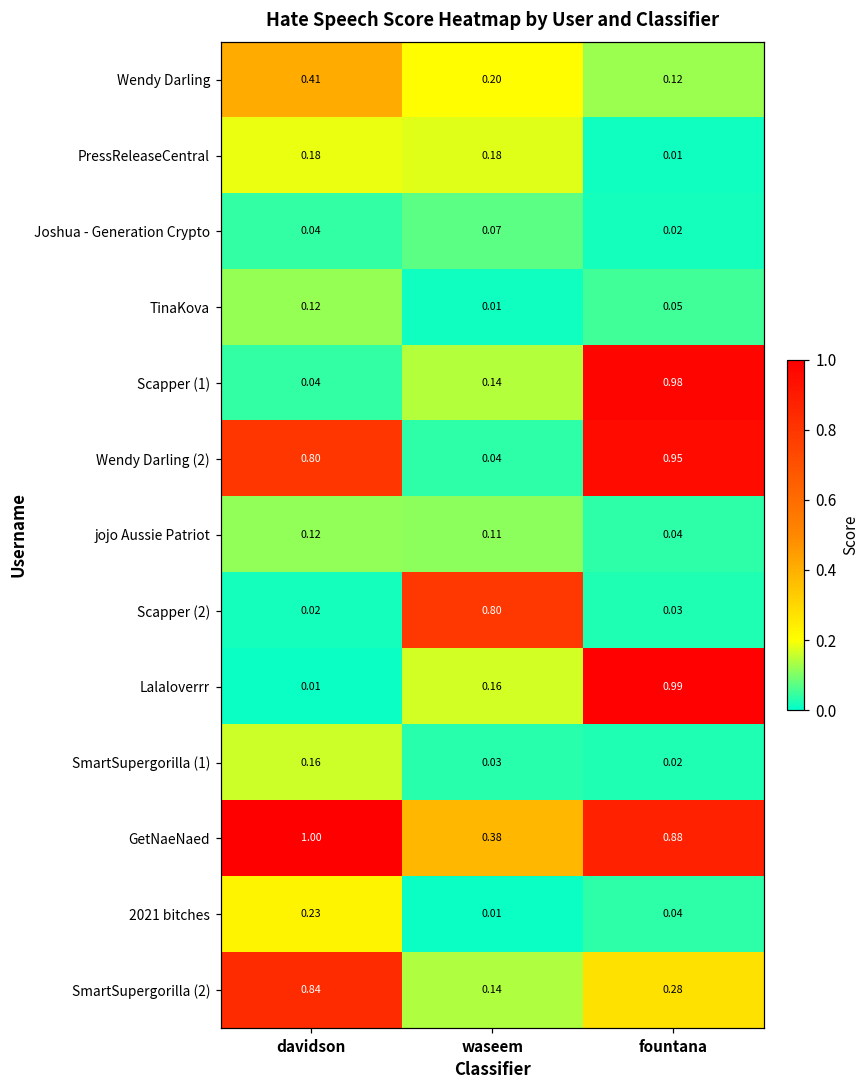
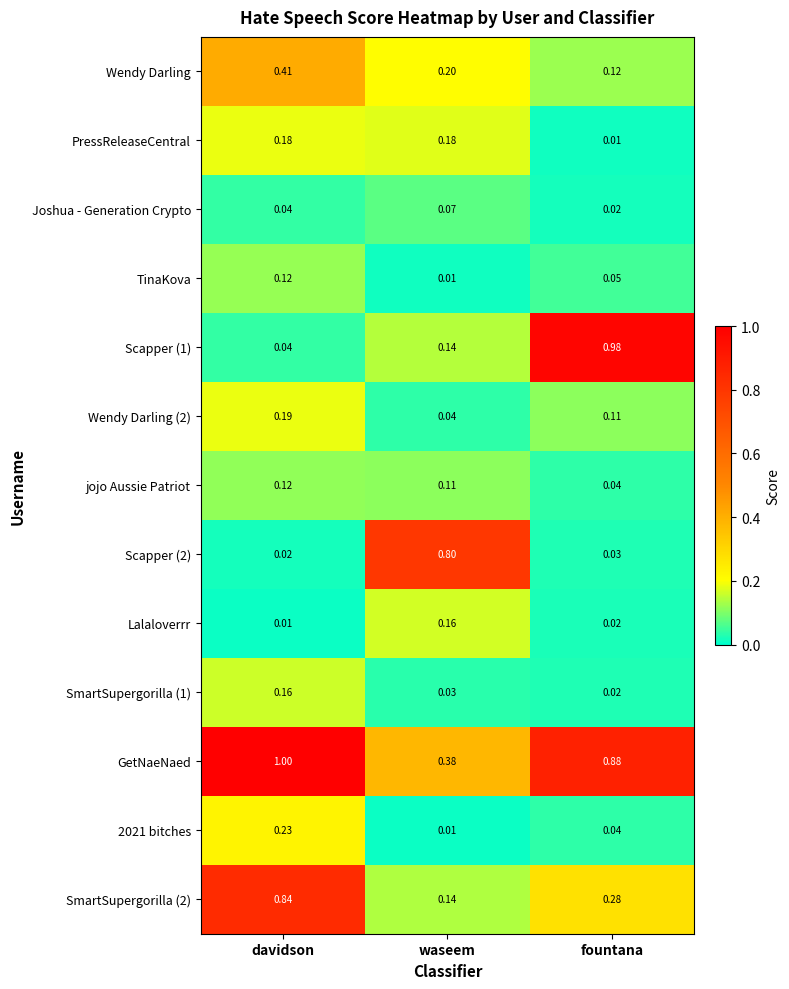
Wendy Darling (2), davidson: 0.80 -> 0.19
Wendy Darling (2), fountana: 0.95 -> 0.11
Lalaloverrr, fountana: 0.99 -> 0.02
